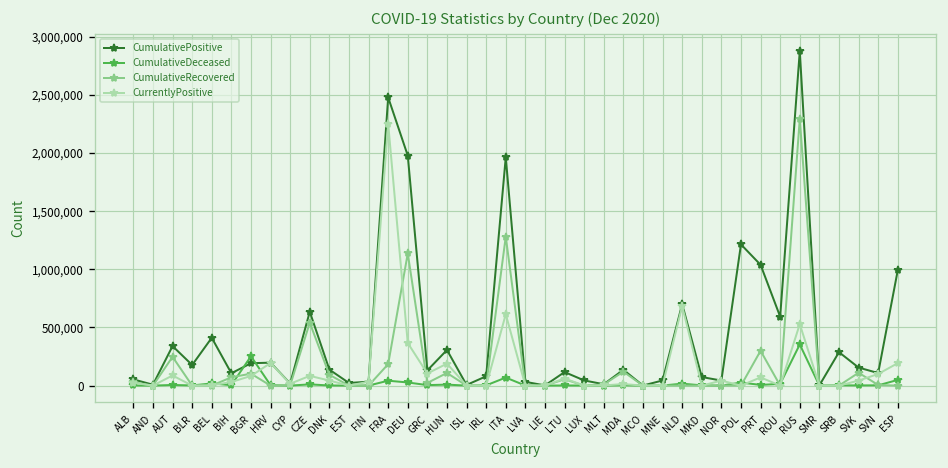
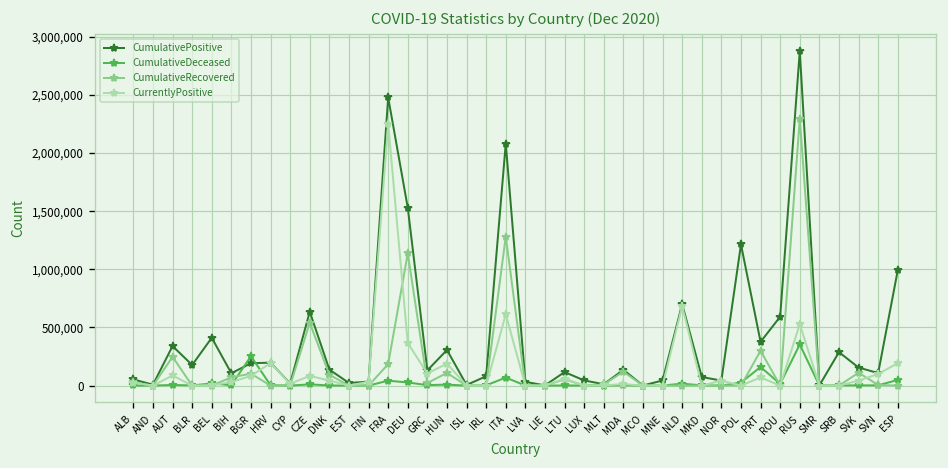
CumulativePositive, DEU: 2,000,000 -> 1,500,000
CumulativePositive, ITA: 2,000,000 -> 2,100,000
CumulativePositive, PRT: 1,000,000 -> 400,000
CumulativeDeceased, PRT: 0 -> 200,000
